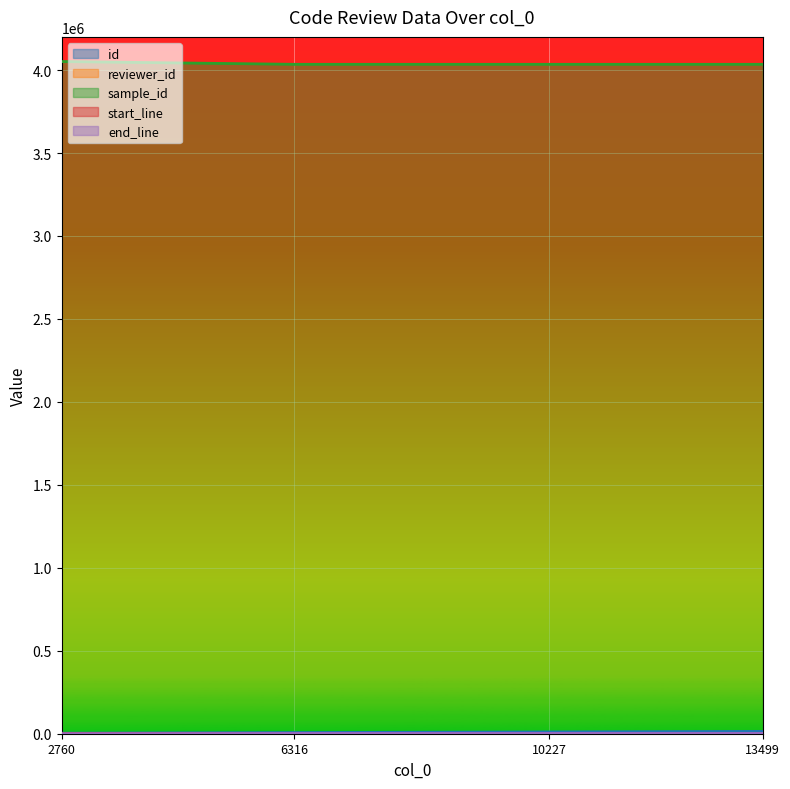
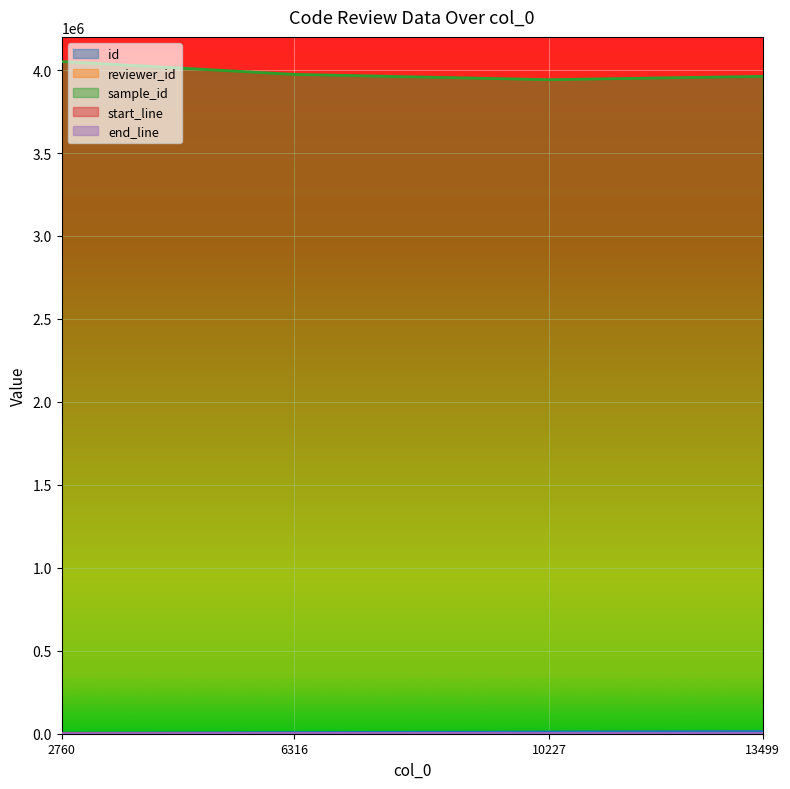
sample_id, 6316: 4030000 -> 3970000
sample_id, 10227: 4030000 -> 3940000
sample_id, 13499: 4030000 -> 3960000
